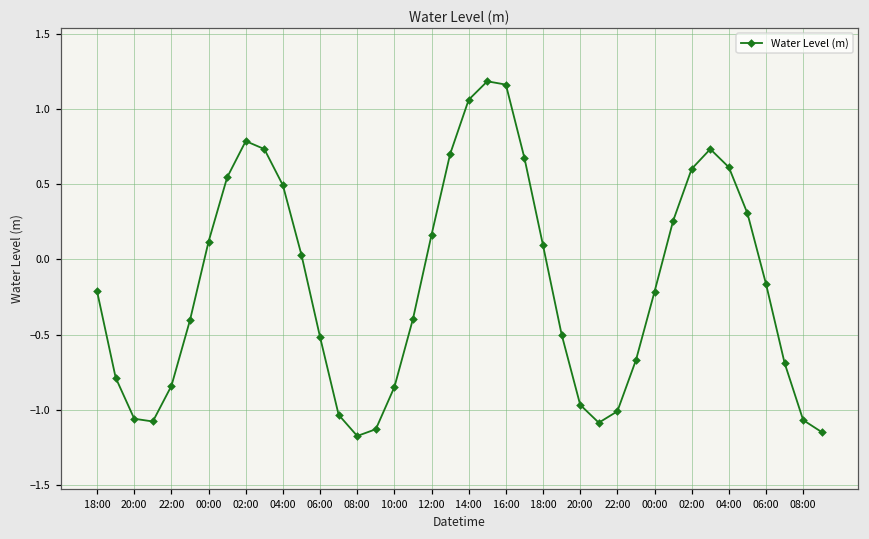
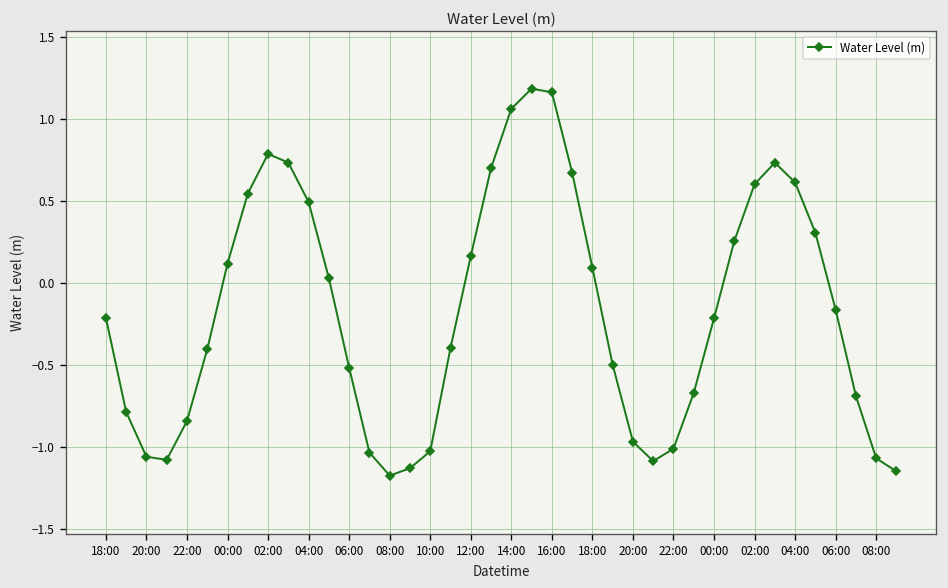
10:00: -0.85 -> -1.03
